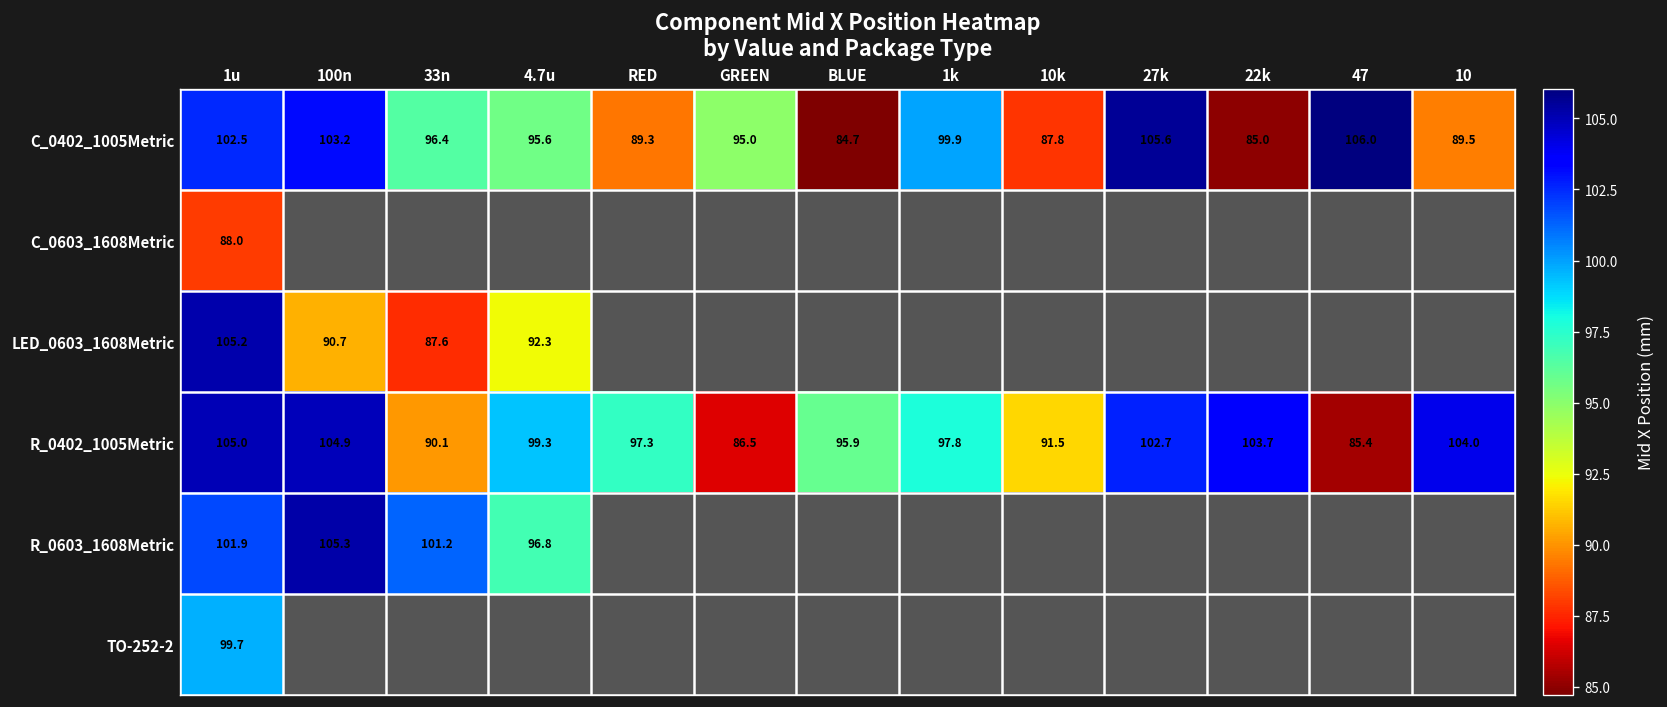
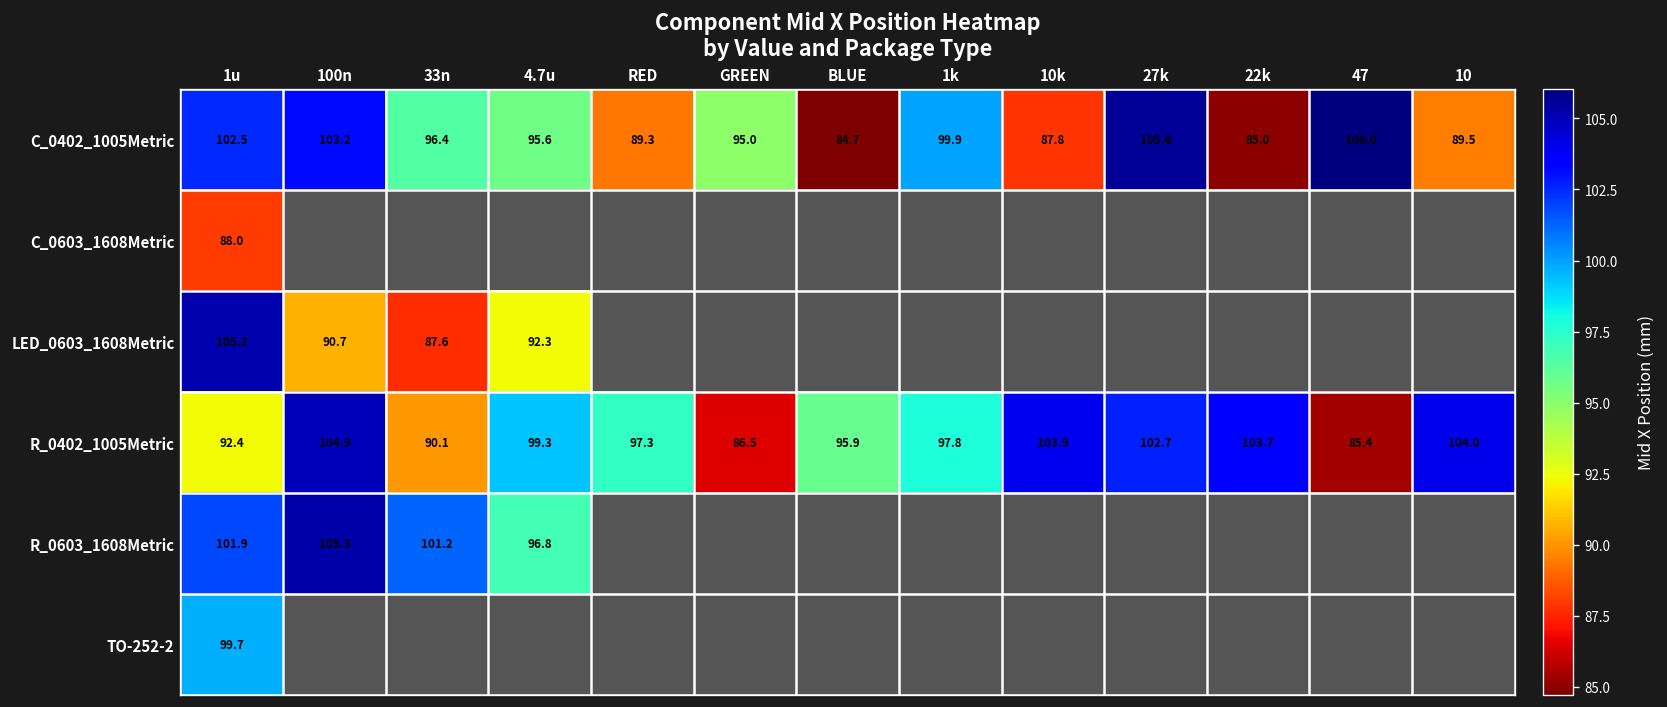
R_0402_1005Metric, 1u: 105.0 -> 92.4
R_0402_1005Metric, 10k: 91.5 -> 103.9
